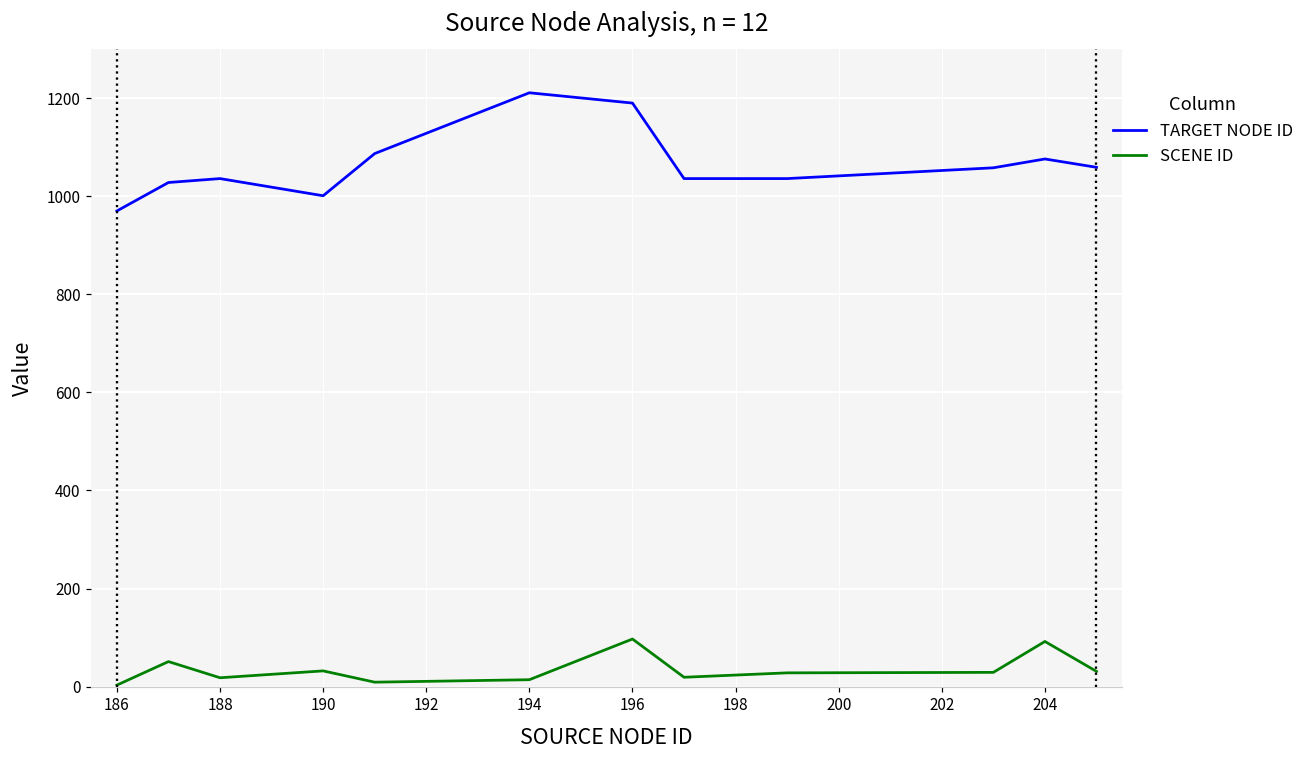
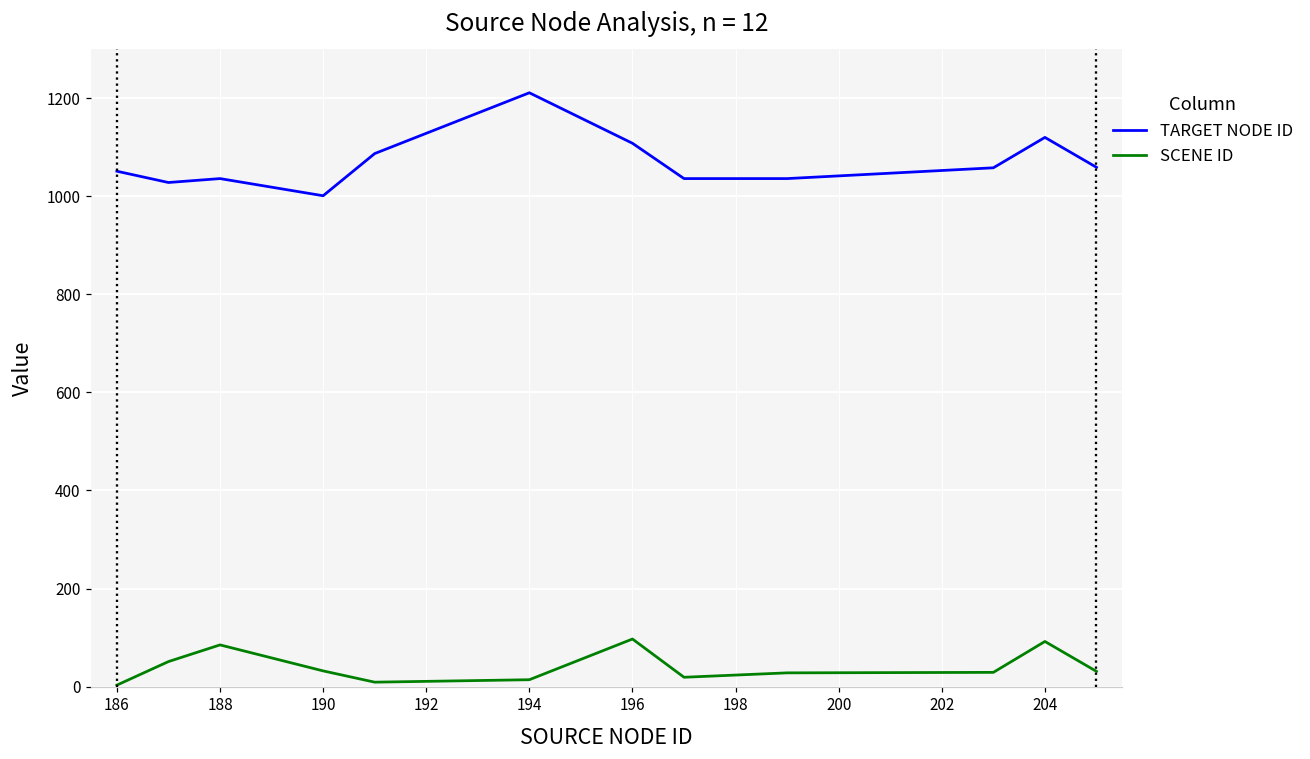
TARGET NODE ID, 186: 970 -> 1050
SCENE ID, 188: 20 -> 90
TARGET NODE ID, 196: 1190 -> 1110
TARGET NODE ID, 204: 1080 -> 1120
